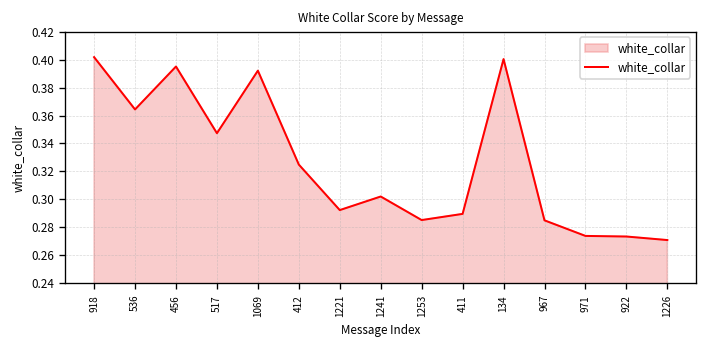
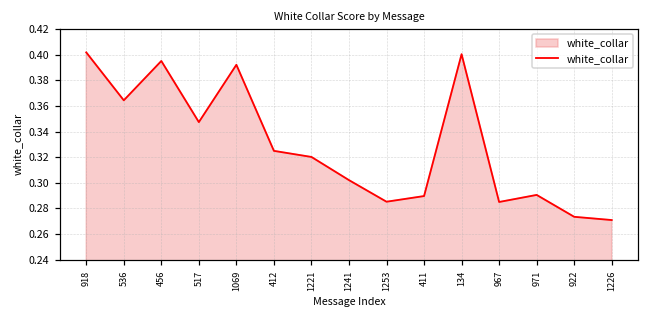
1221: 0.292 -> 0.320
971: 0.274 -> 0.291
